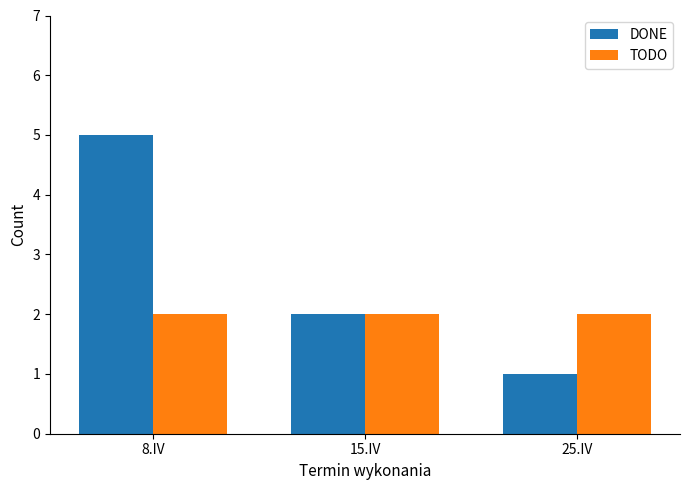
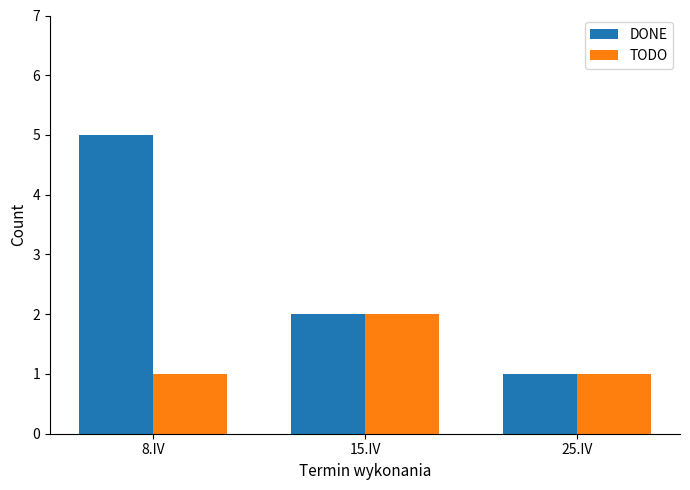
TODO, 8.IV: 2 -> 1
TODO, 25.IV: 2 -> 1
